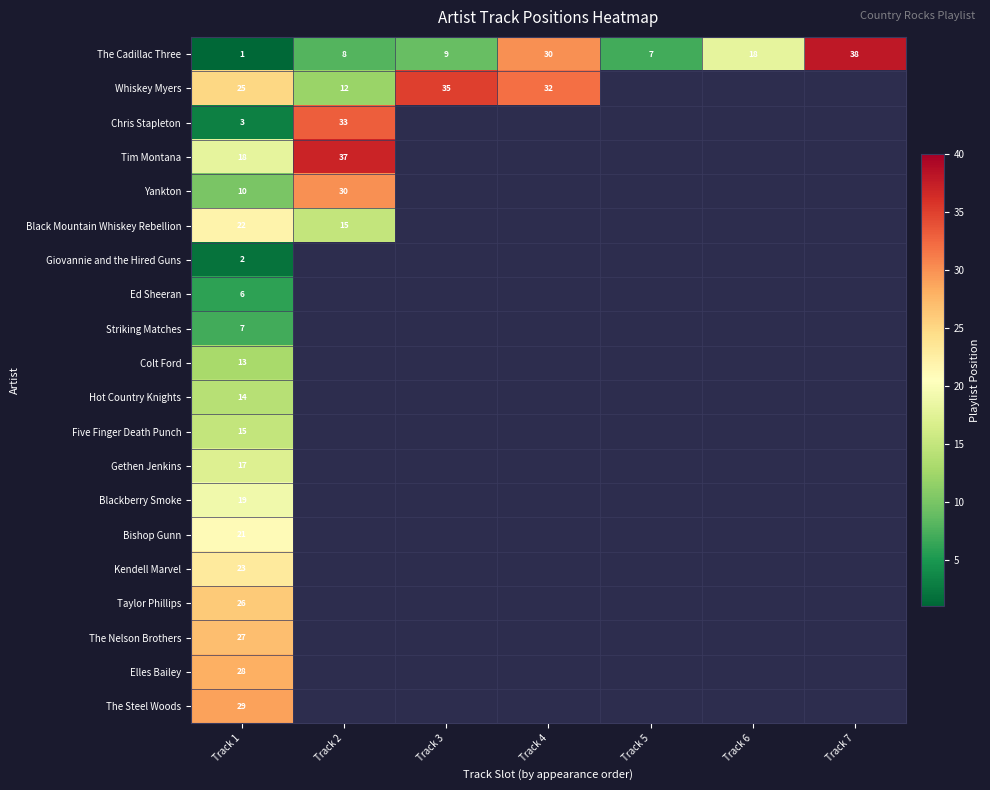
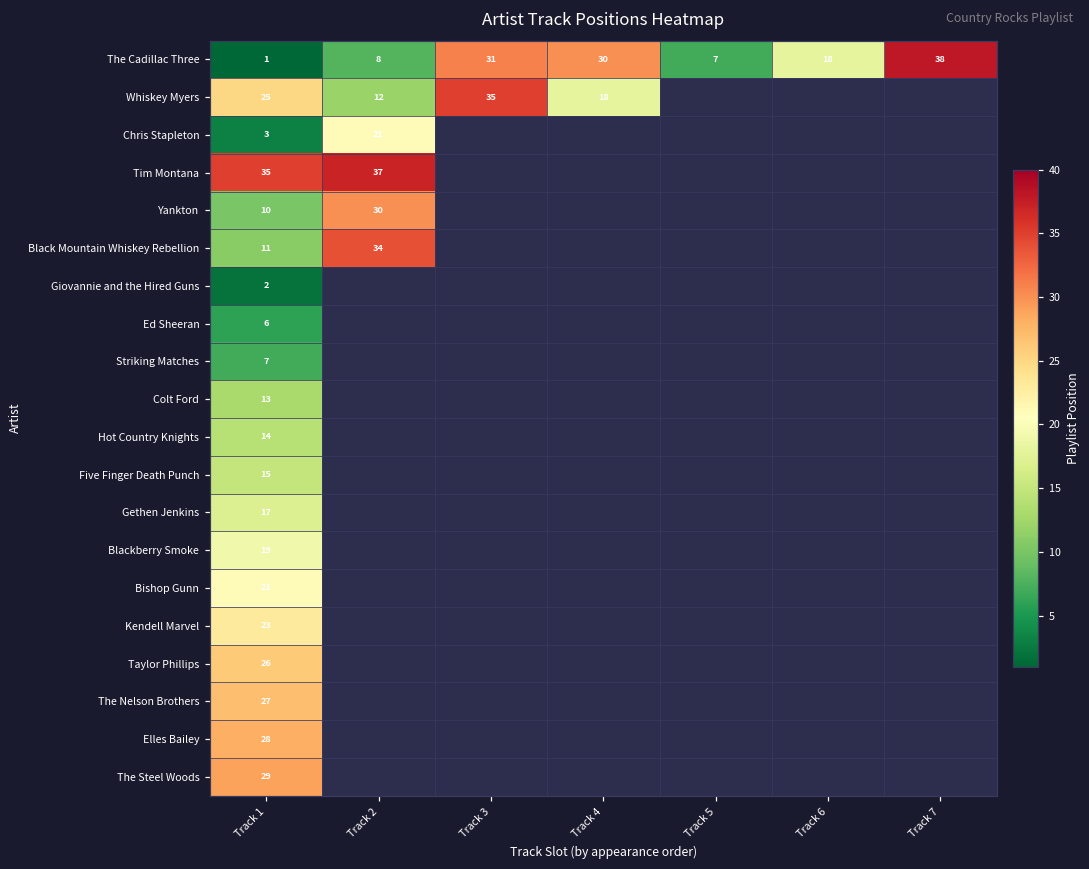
The Cadillac Three, Track 3: 9 -> 31
Whiskey Myers, Track 4: 32 -> 18
Chris Stapleton, Track 2: 33 -> 21
Tim Montana, Track 1: 18 -> 35
Black Mountain Whiskey Rebellion, Track 1: 22 -> 11
Black Mountain Whiskey Rebellion, Track 2: 15 -> 34
